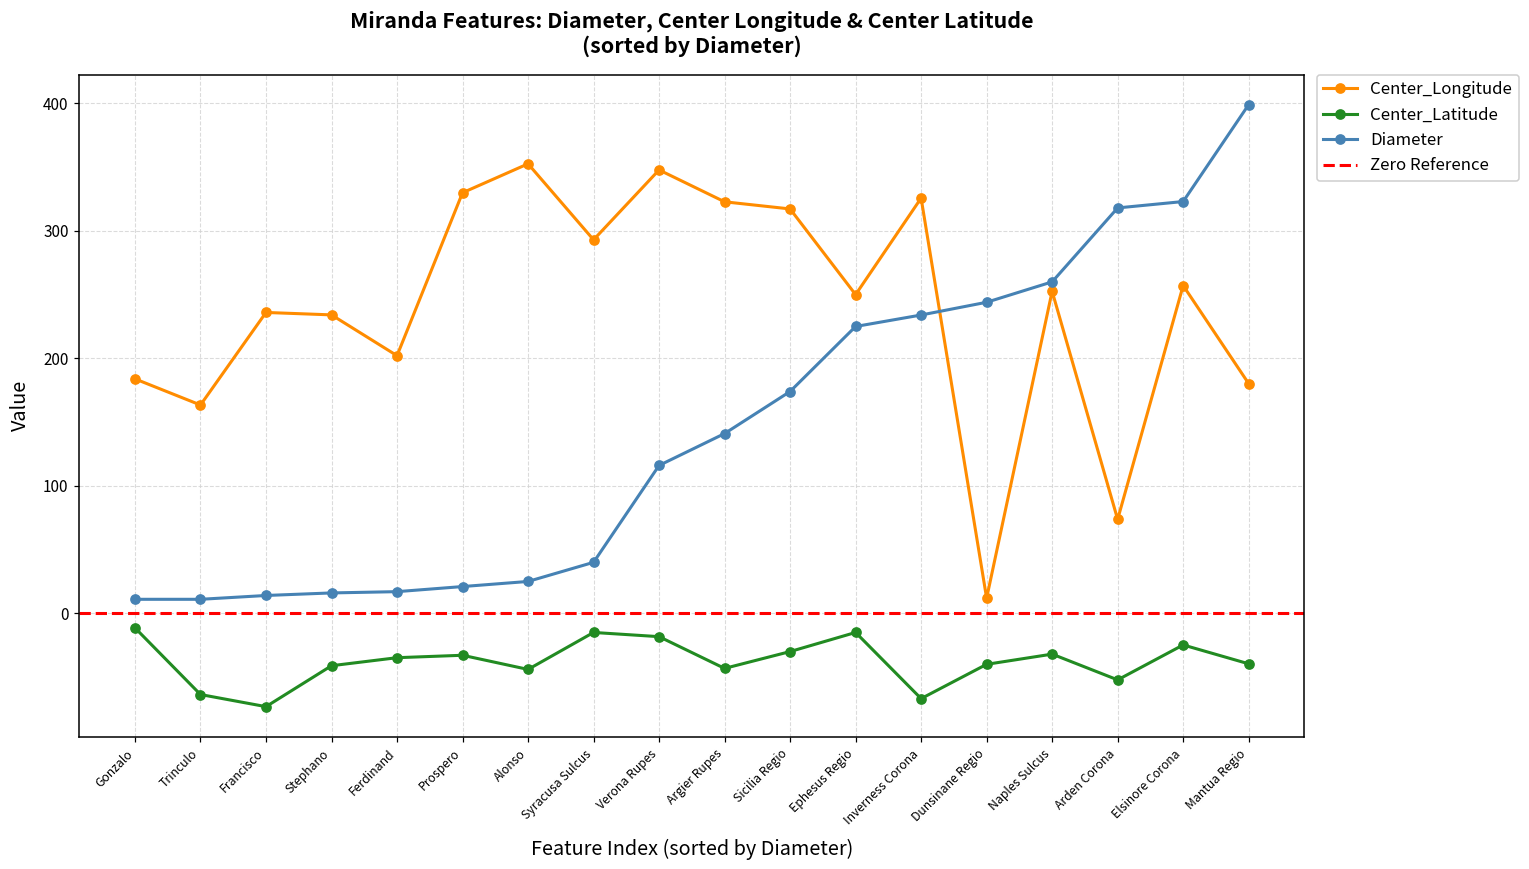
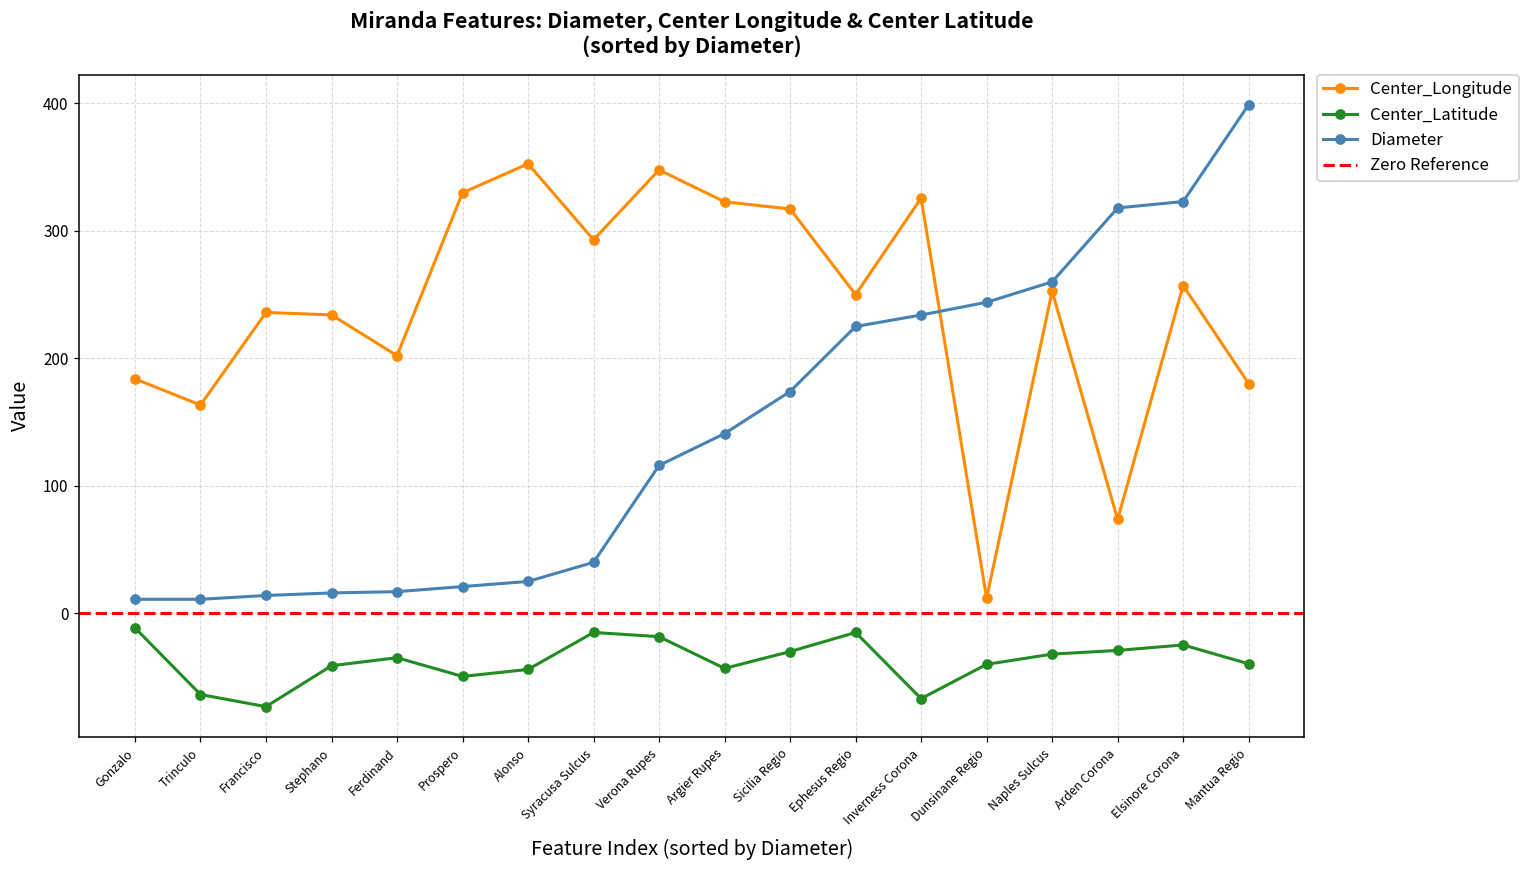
Center_Latitude, Prospero: -33 -> -50
Center_Latitude, Arden Corona: -52 -> -29
